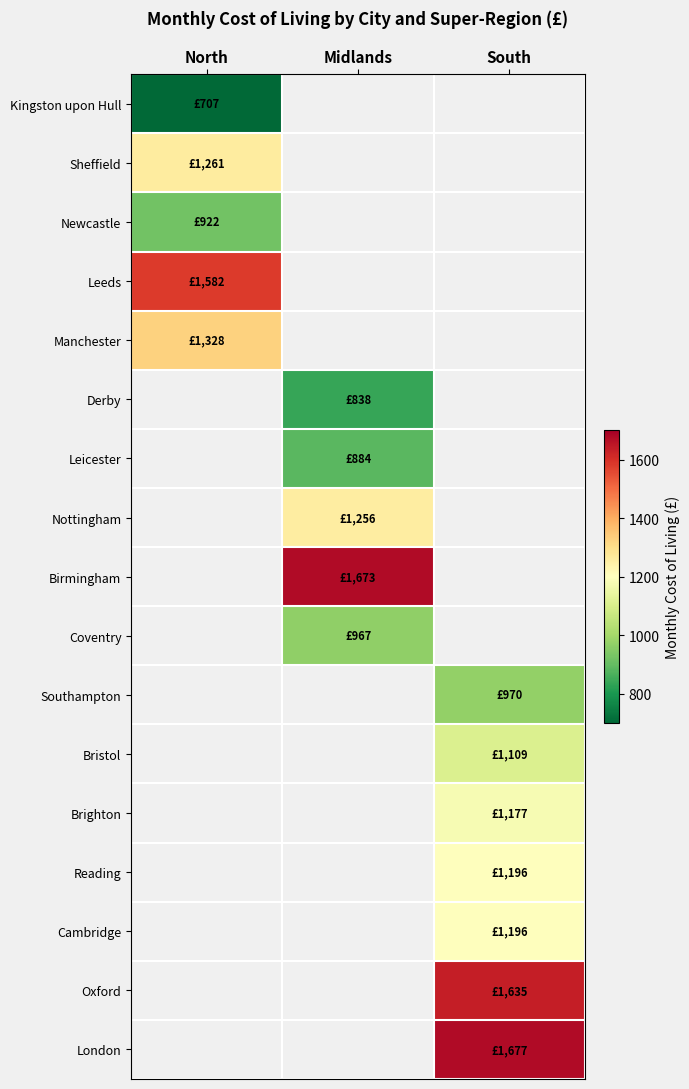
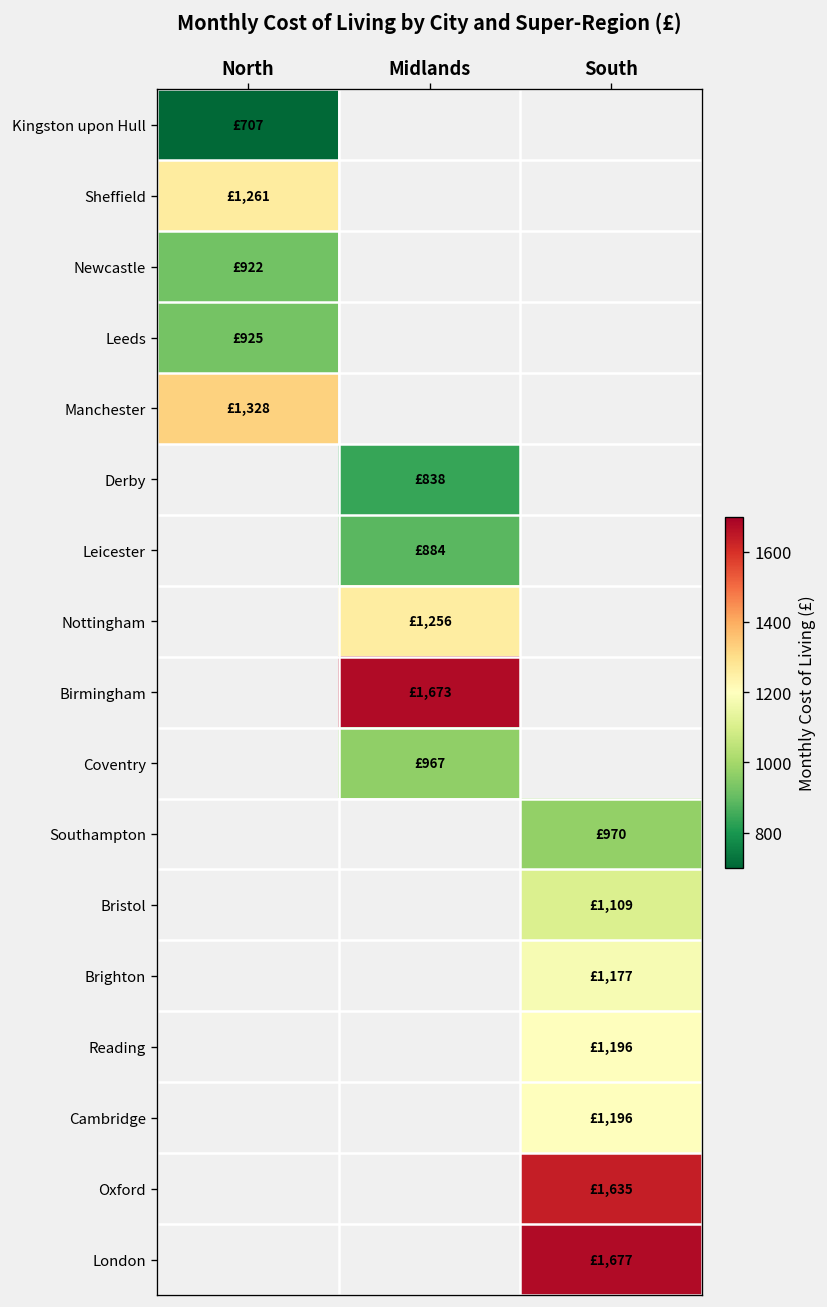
Leeds, North: £1,582 -> £925
